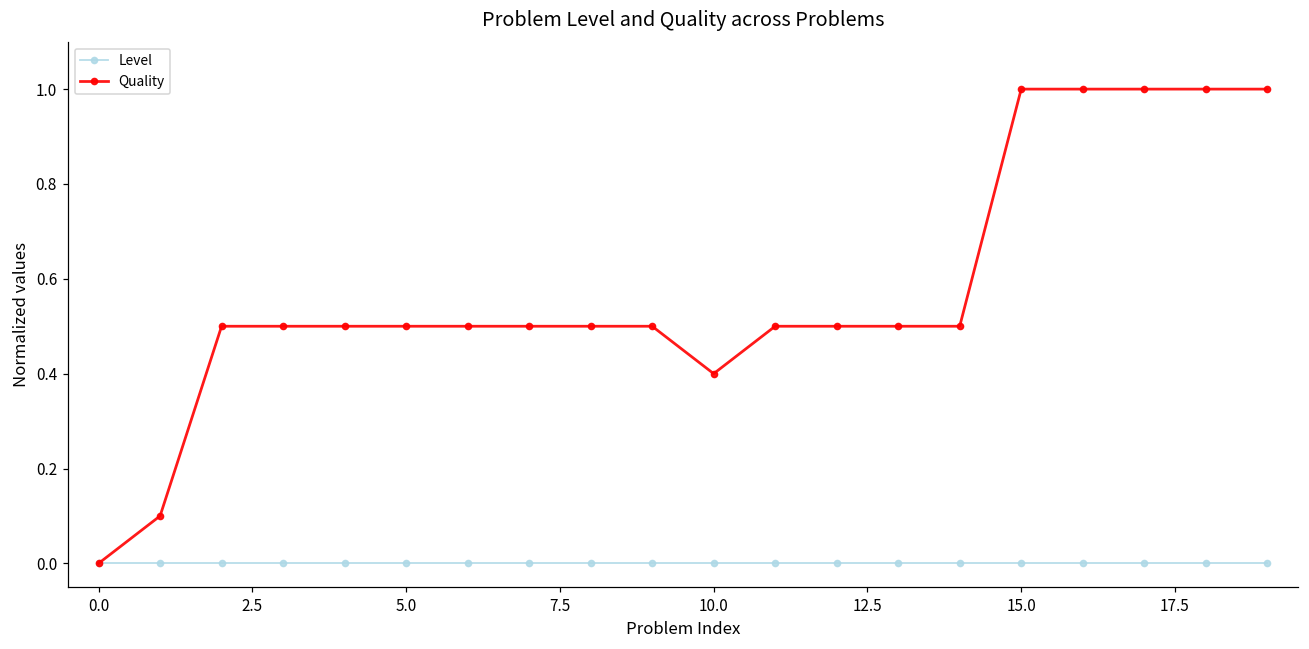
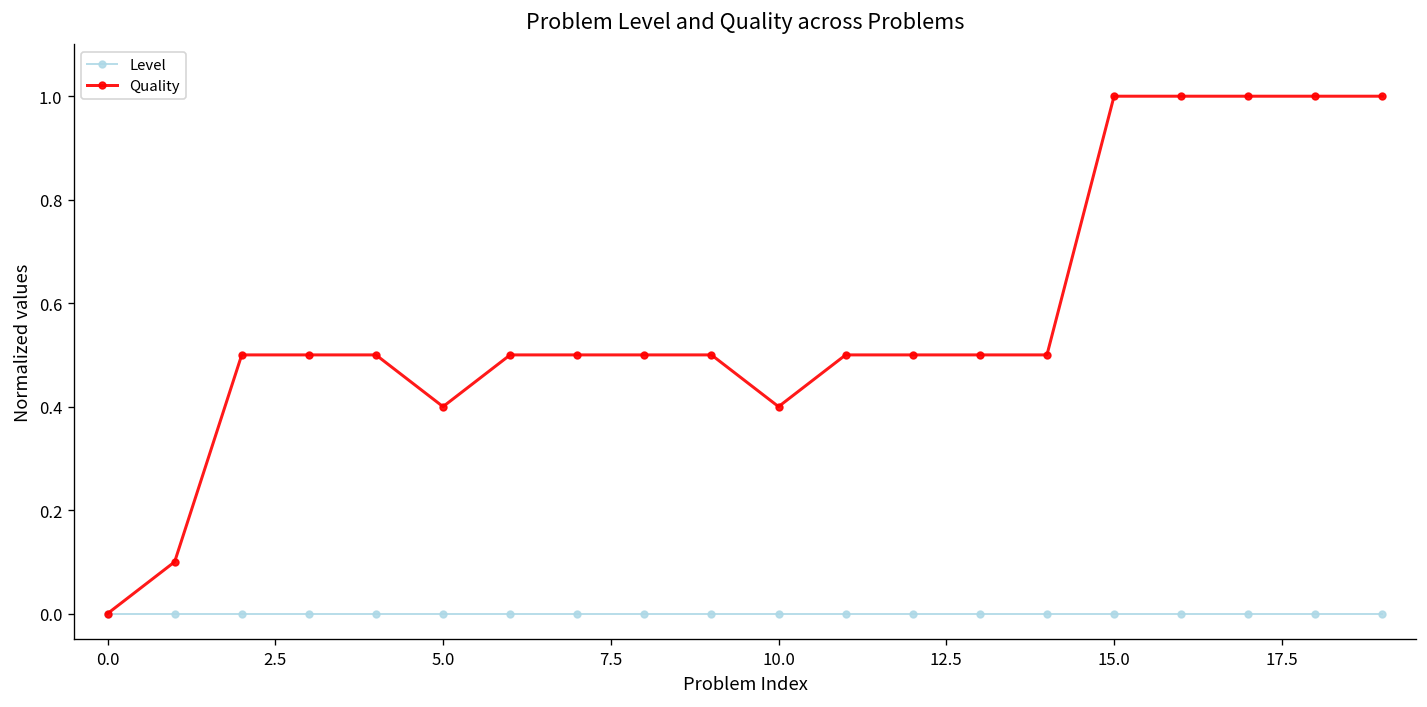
Quality, 5.0: 0.50 -> 0.40
